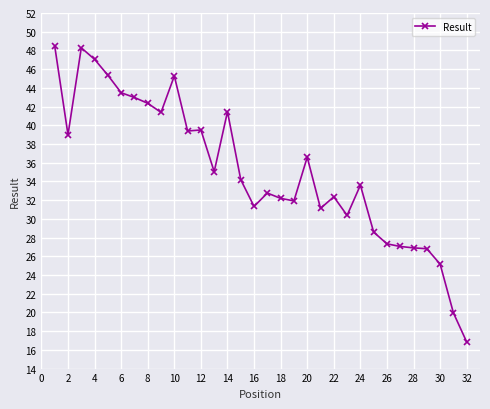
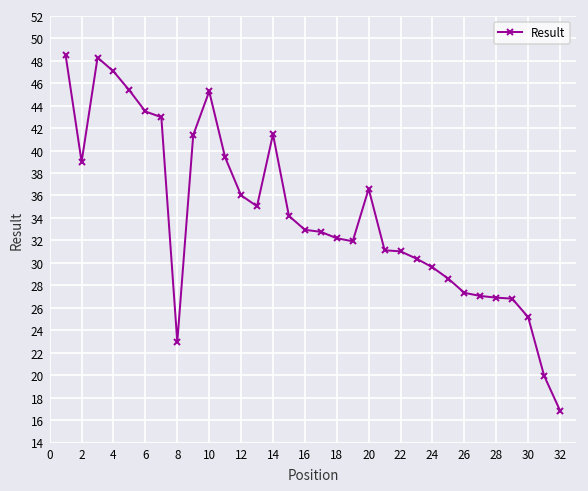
8: 42 -> 23
12: 40 -> 36
16: 31 -> 33
22: 32 -> 31
24: 34 -> 30
